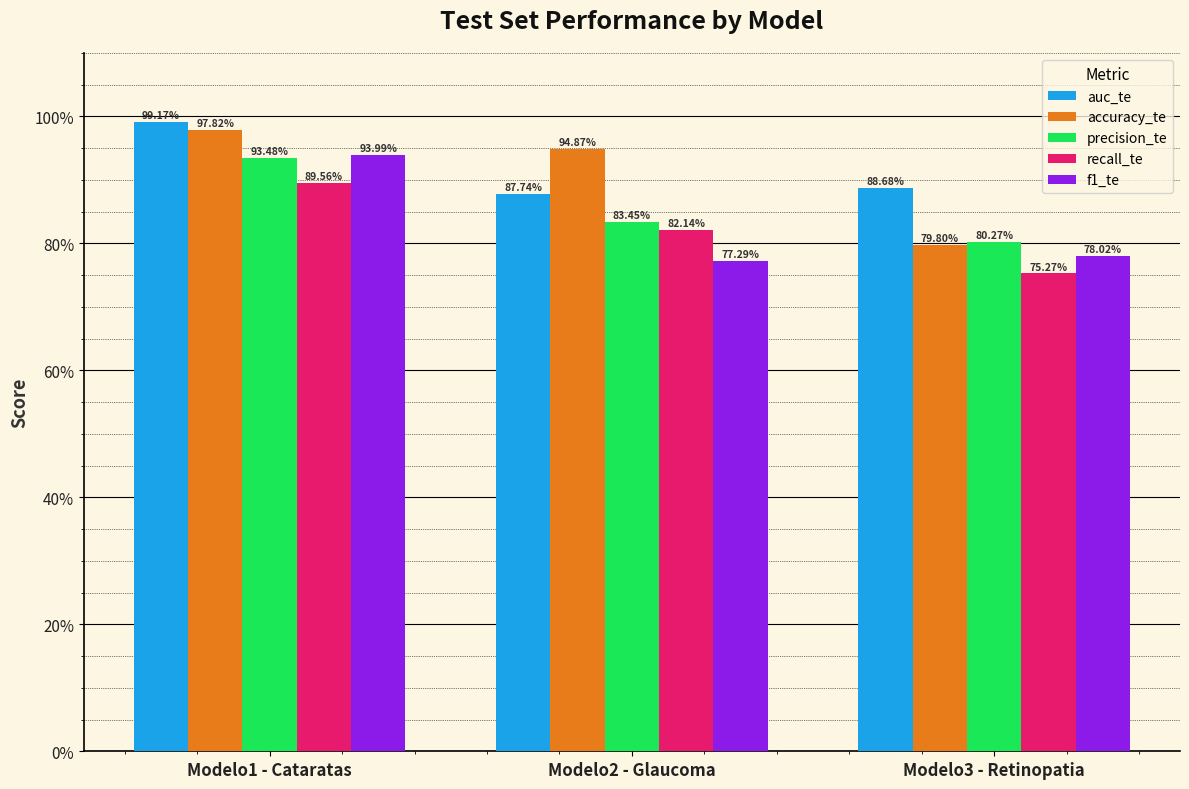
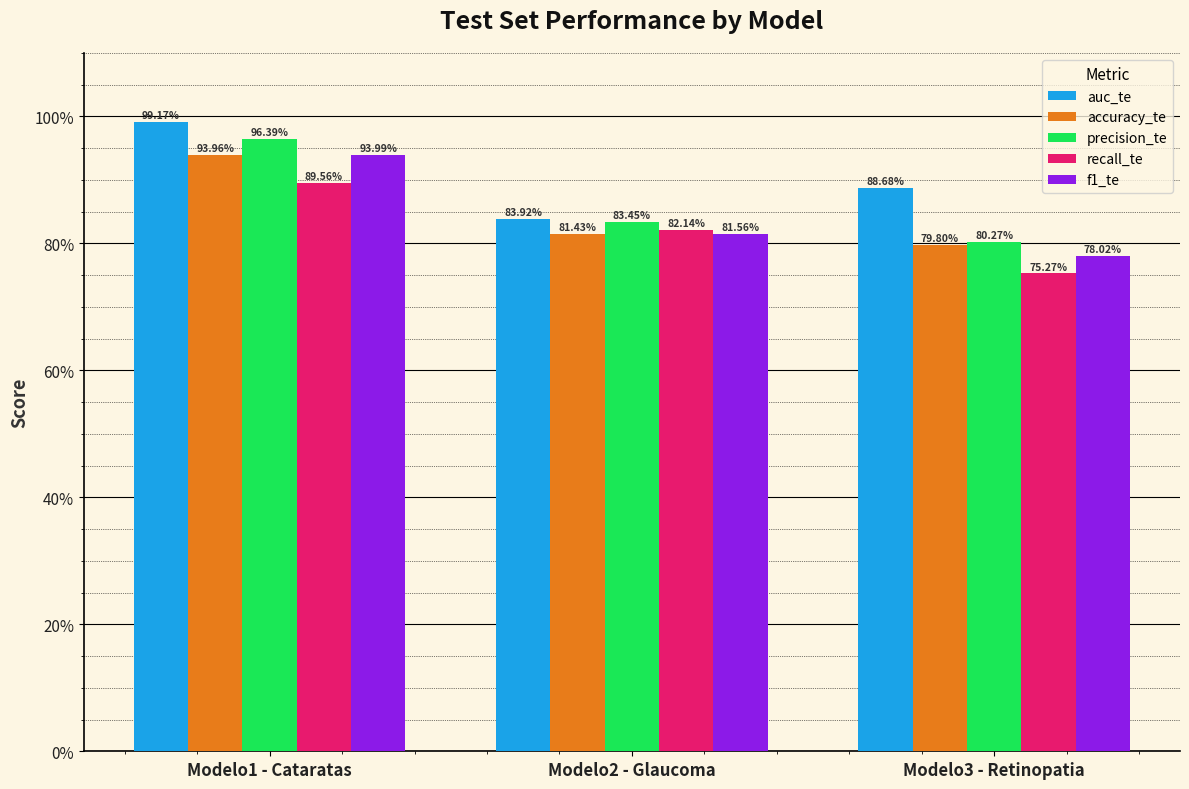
accuracy_te, Modelo1 - Cataratas: 97.82% -> 93.96%
precision_te, Modelo1 - Cataratas: 93.48% -> 96.39%
auc_te, Modelo2 - Glaucoma: 87.74% -> 83.92%
accuracy_te, Modelo2 - Glaucoma: 94.87% -> 81.43%
f1_te, Modelo2 - Glaucoma: 77.29% -> 81.56%
